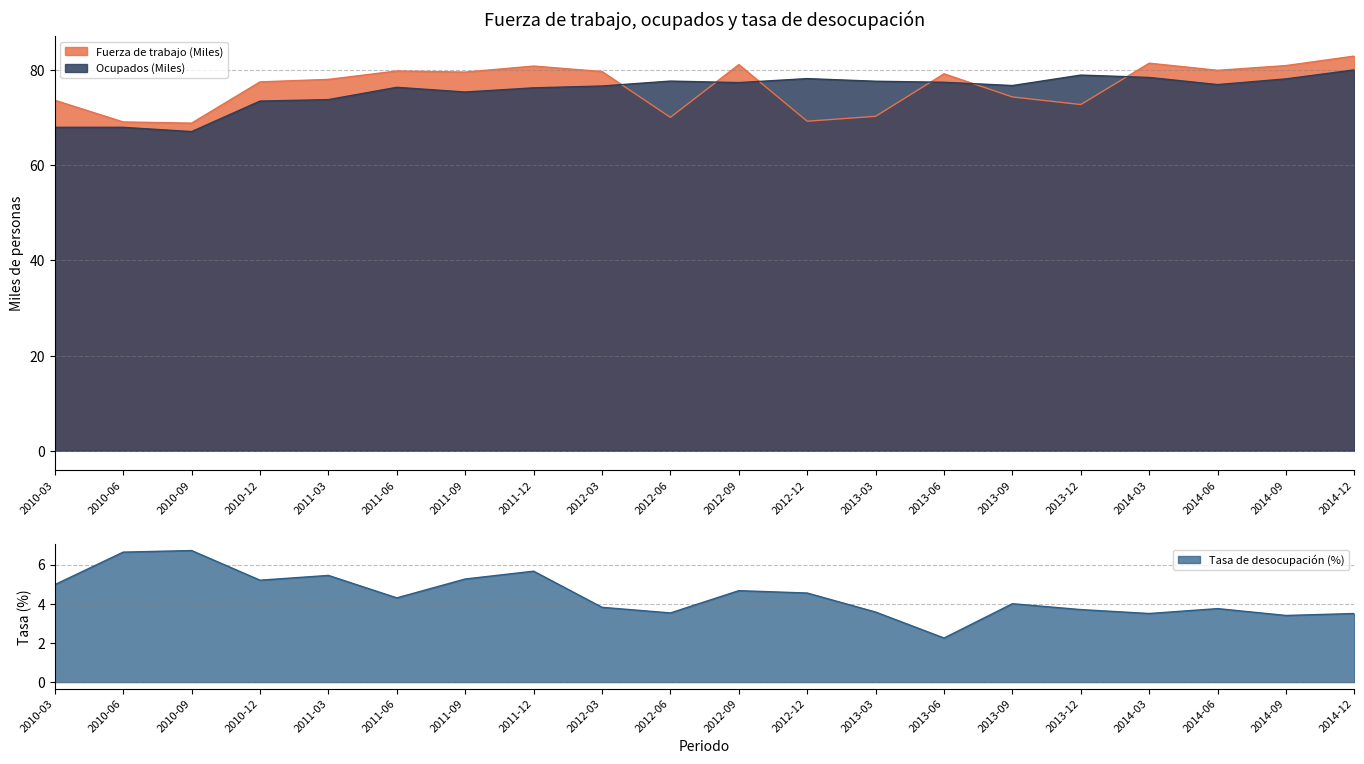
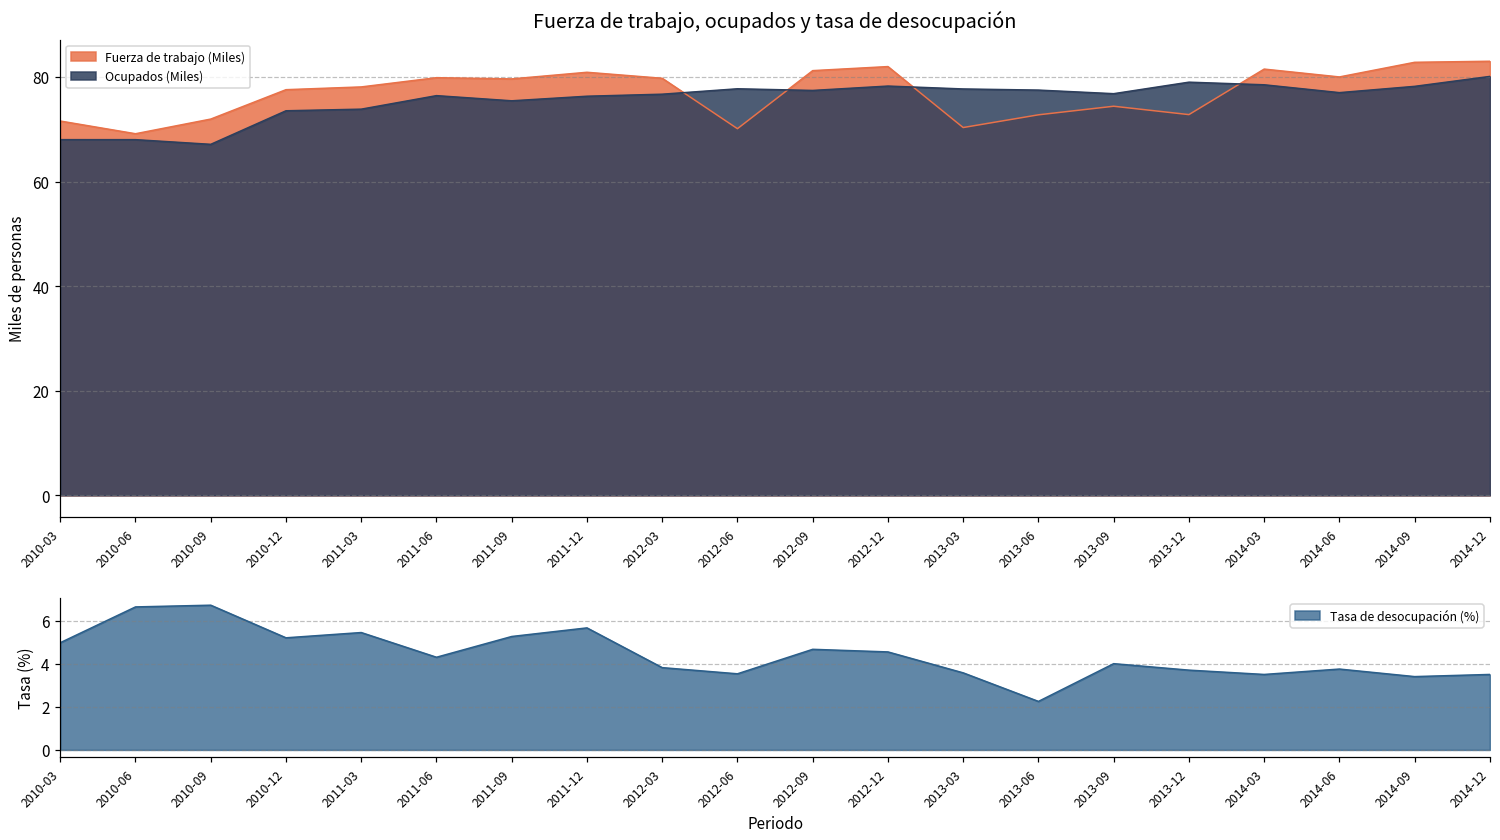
Fuerza de trabajo, ocupados y tasa de desocupación, Fuerza de trabajo (Miles), 2010-03: 74 -> 72
Fuerza de trabajo, ocupados y tasa de desocupación, Fuerza de trabajo (Miles), 2010-09: 69 -> 72
Fuerza de trabajo, ocupados y tasa de desocupación, Fuerza de trabajo (Miles), 2012-12: 69 -> 82
Fuerza de trabajo, ocupados y tasa de desocupación, Fuerza de trabajo (Miles), 2013-06: 79 -> 73
Fuerza de trabajo, ocupados y tasa de desocupación, Fuerza de trabajo (Miles), 2014-09: 81 -> 83
